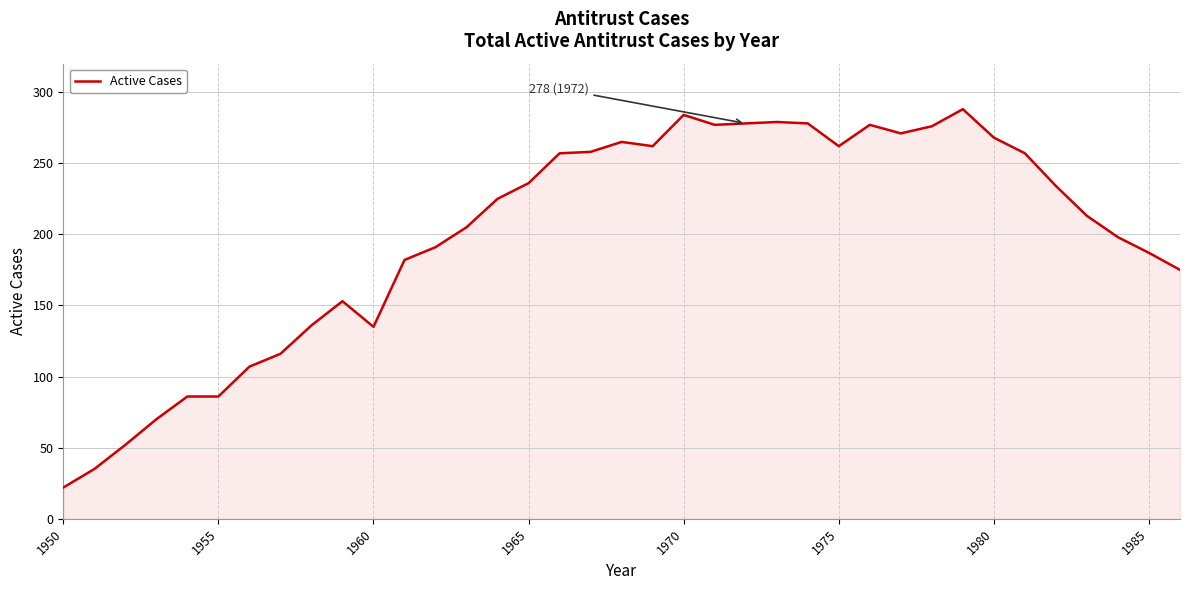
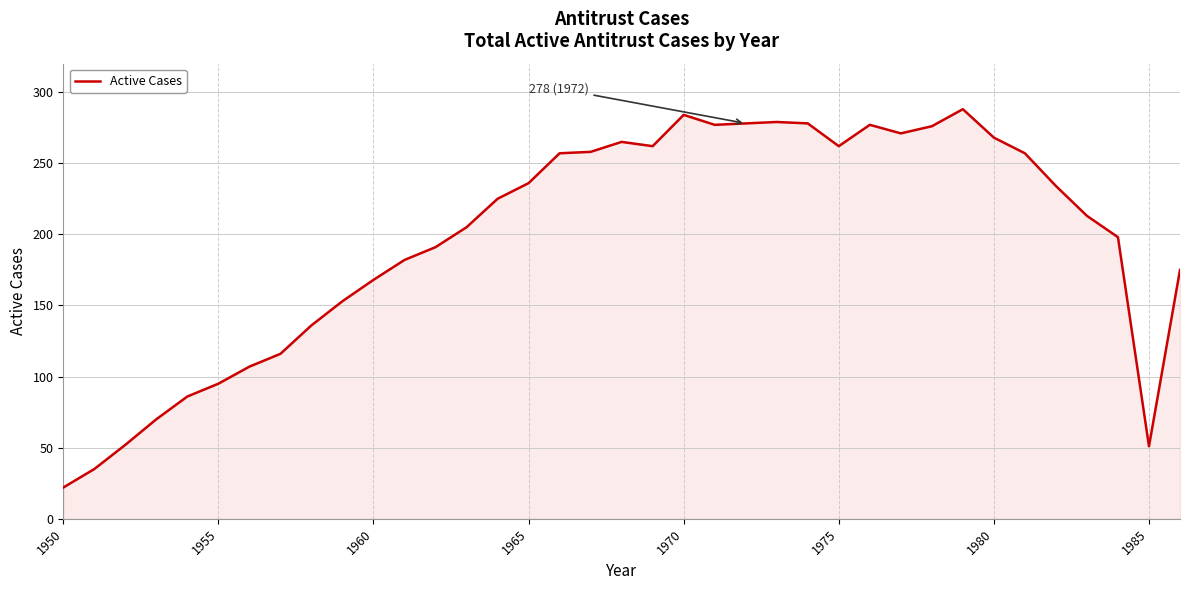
1955: 86 -> 95
1960: 135 -> 168
1985: 187 -> 51
